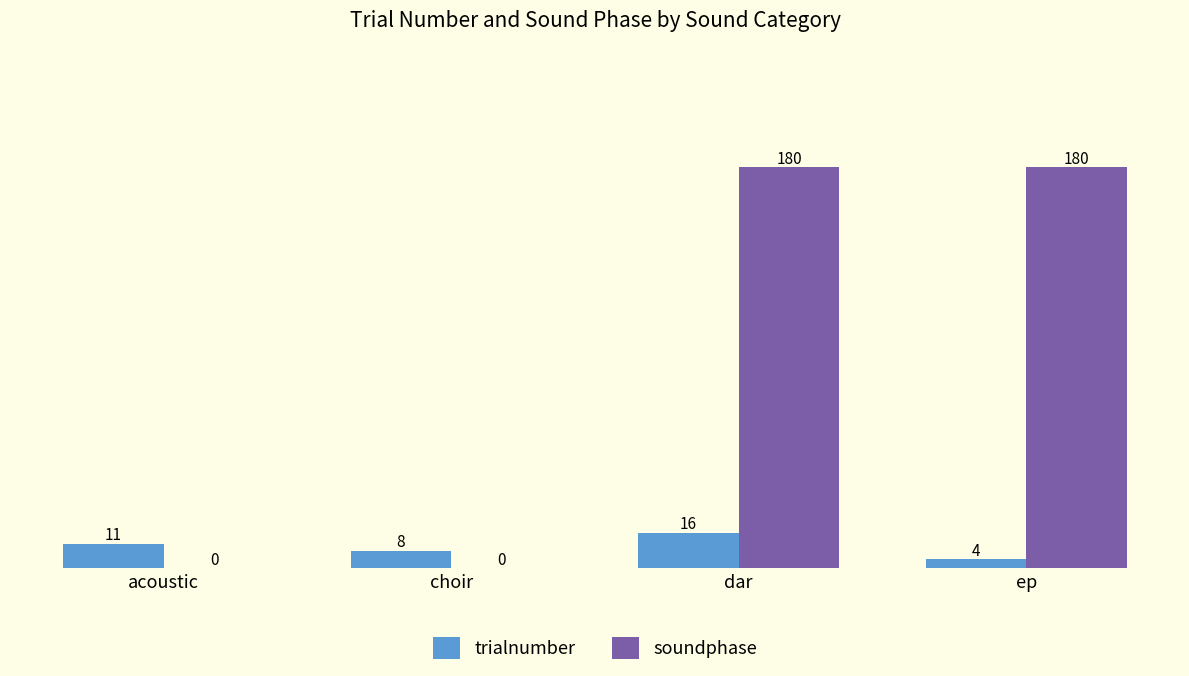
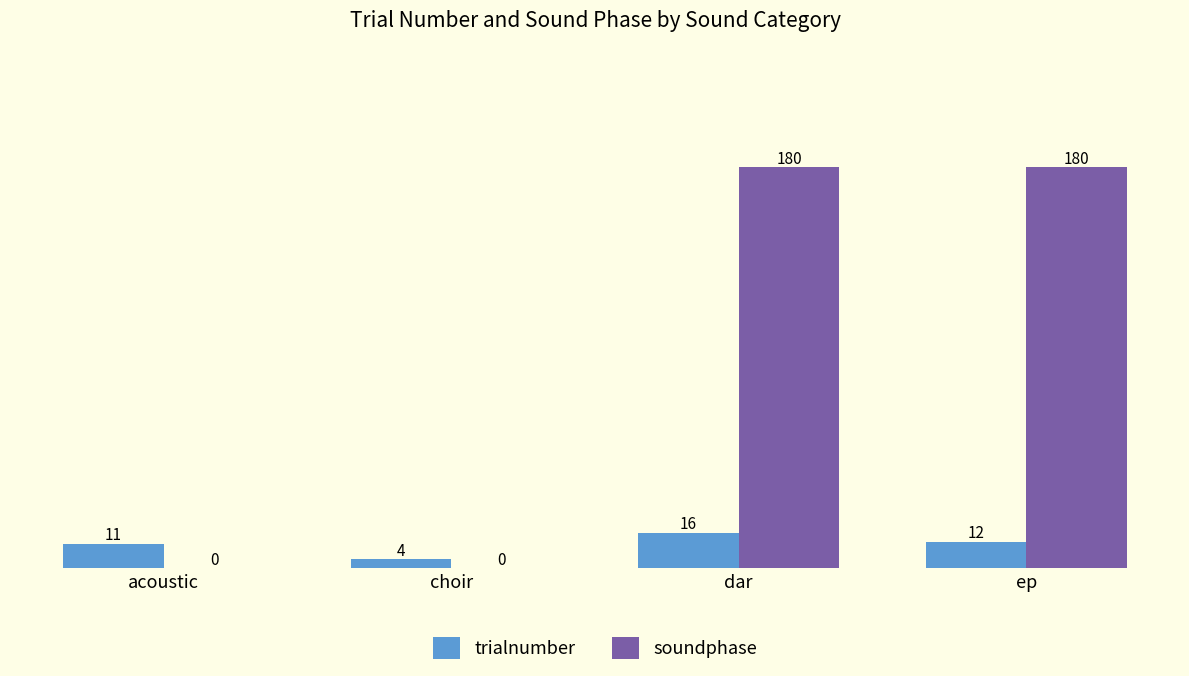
trialnumber, choir: 8 -> 4
trialnumber, ep: 4 -> 12
